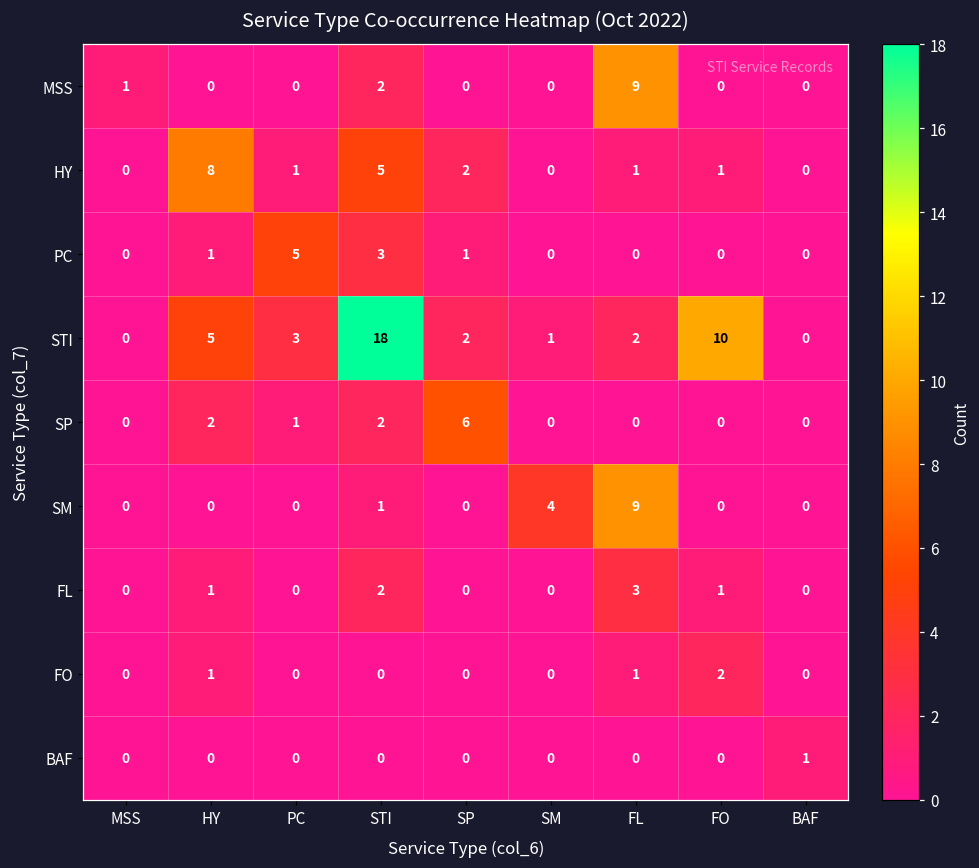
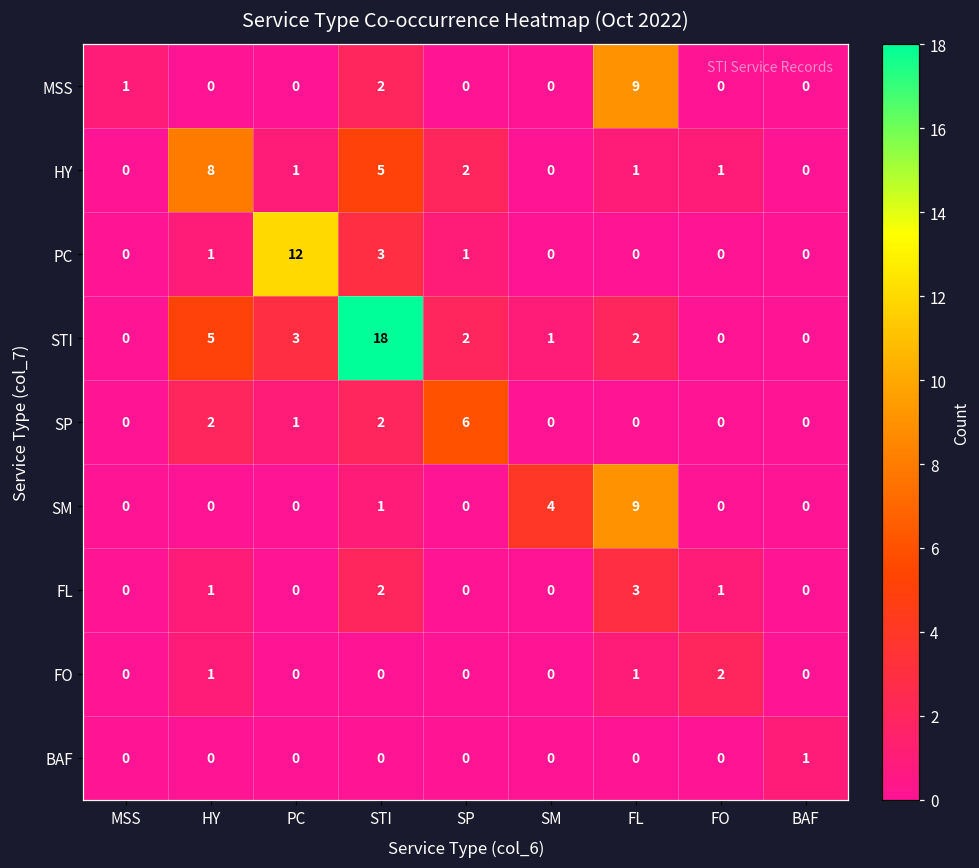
PC, PC: 5 -> 12
STI, FO: 10 -> 0
